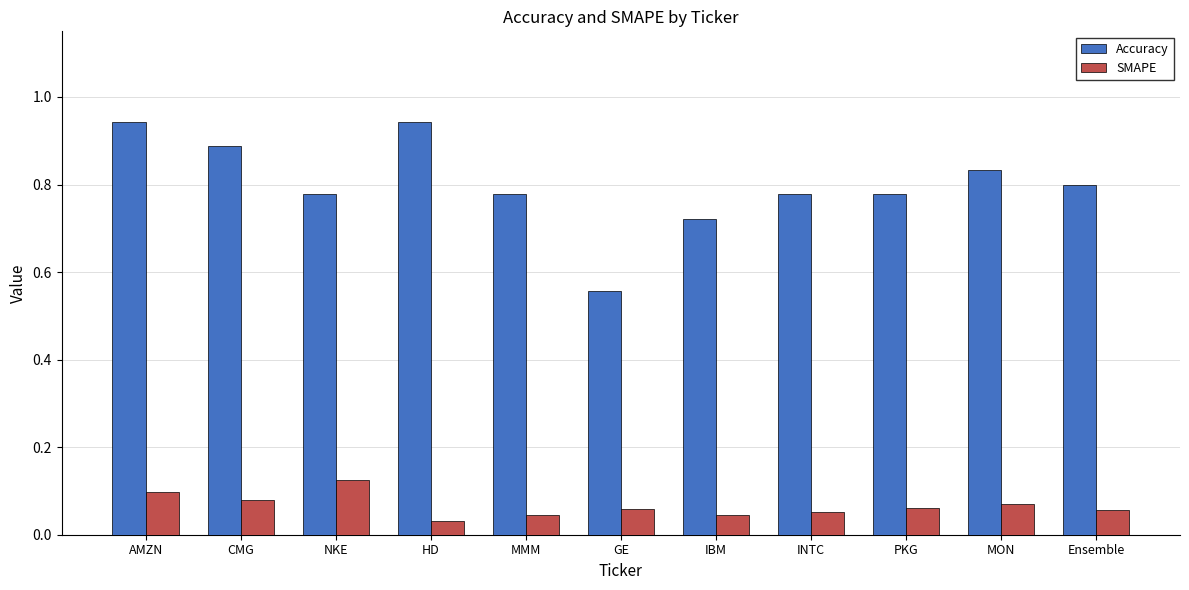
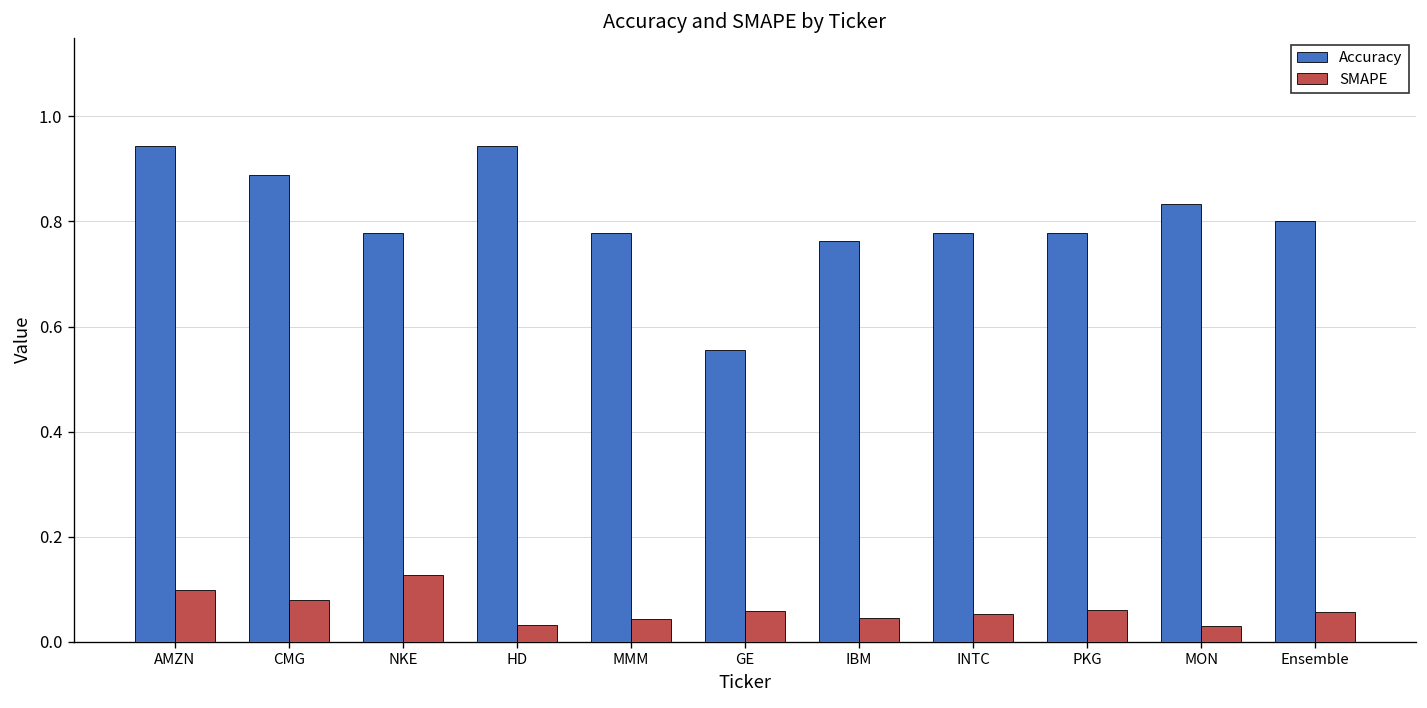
Accuracy, IBM: 0.72 -> 0.76
SMAPE, MON: 0.07 -> 0.03
